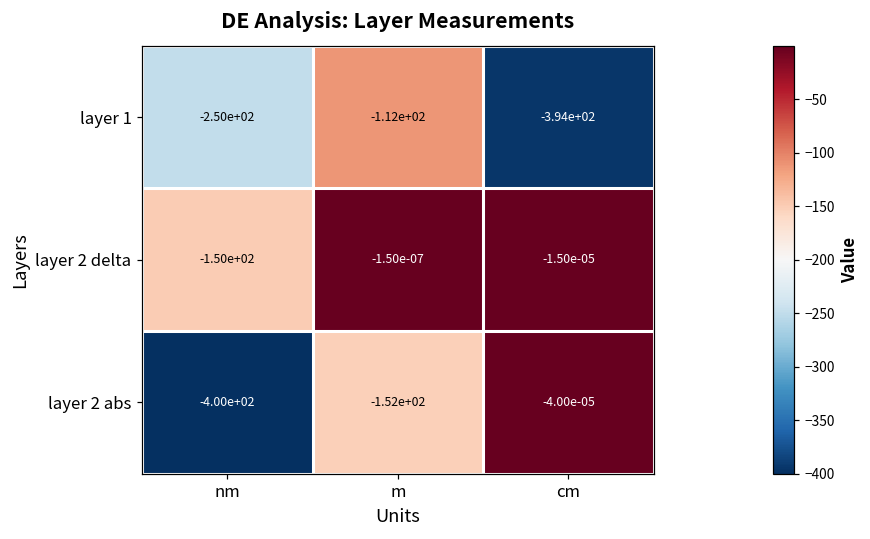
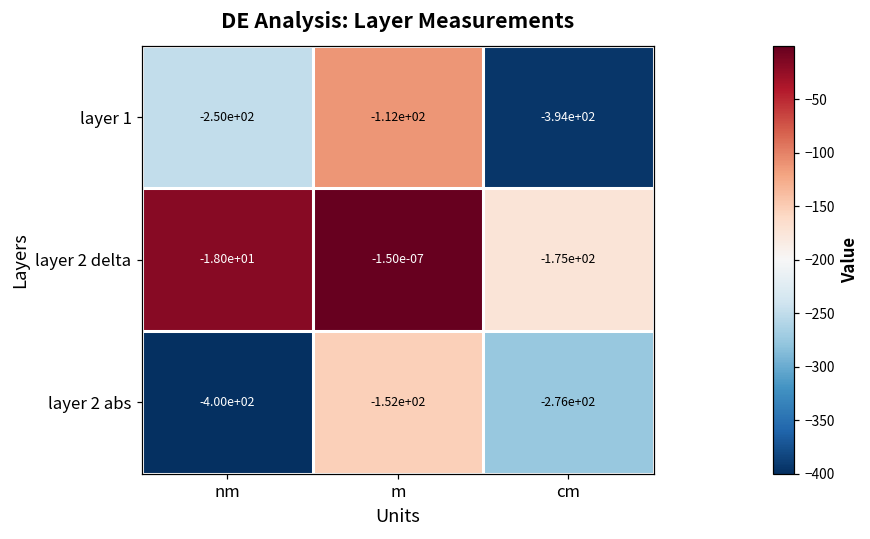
layer 2 delta, nm: -1.50e+02 -> -1.80e+01
layer 2 delta, cm: -1.50e-05 -> -1.75e+02
layer 2 abs, cm: -4.00e-05 -> -2.76e+02
